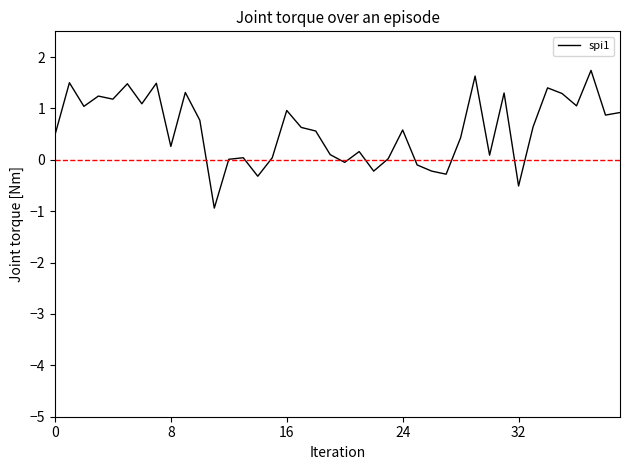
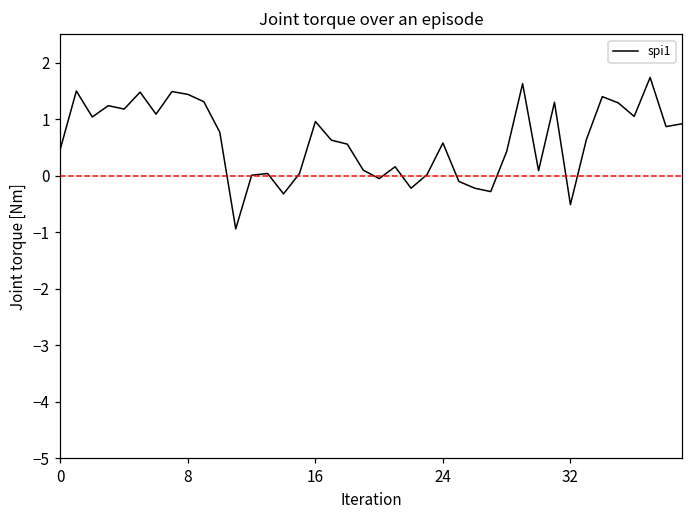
8: 0.3 -> 1.4
